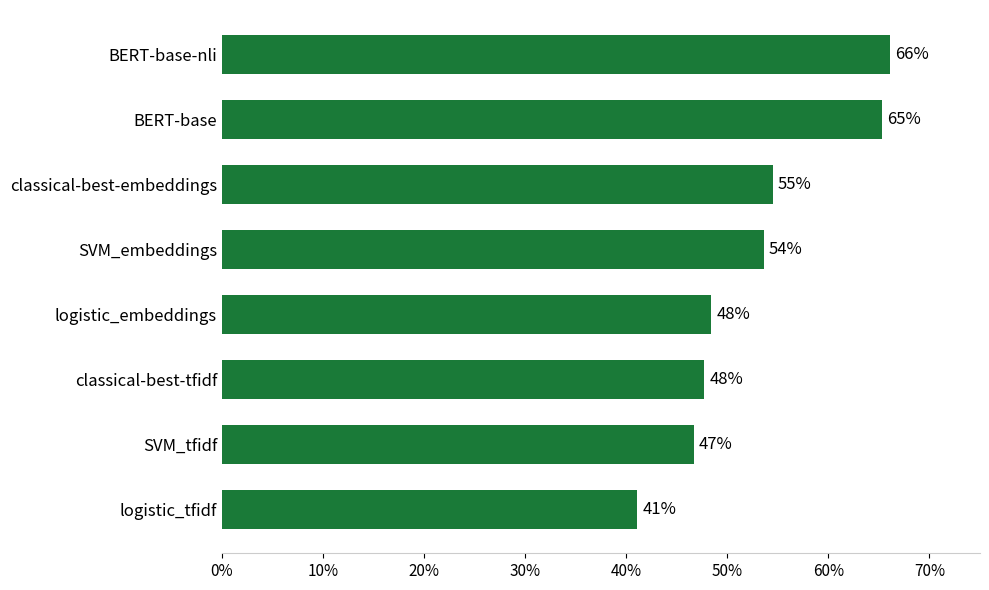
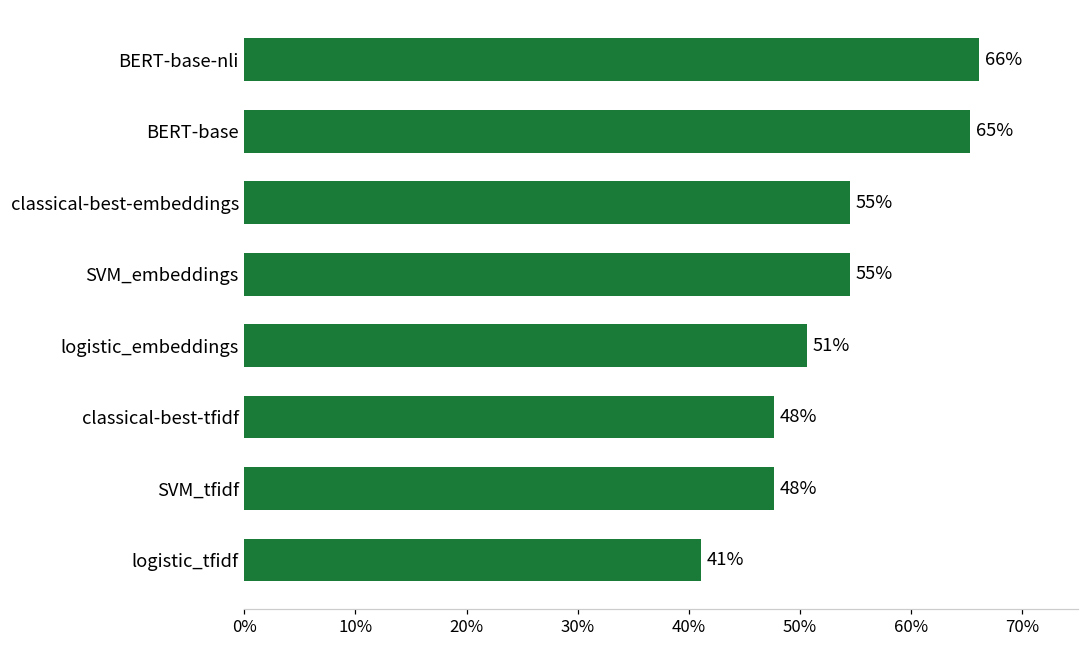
SVM_embeddings: 54% -> 55%
logistic_embeddings: 48% -> 51%
SVM_tfidf: 47% -> 48%
